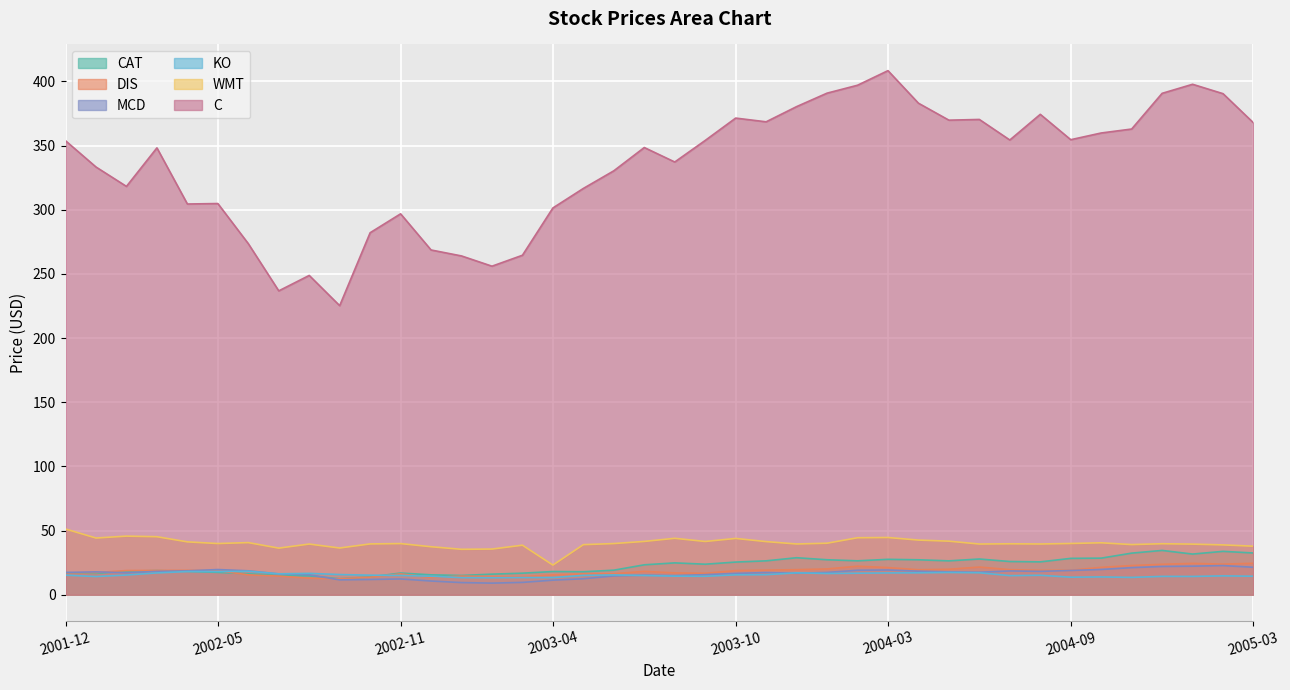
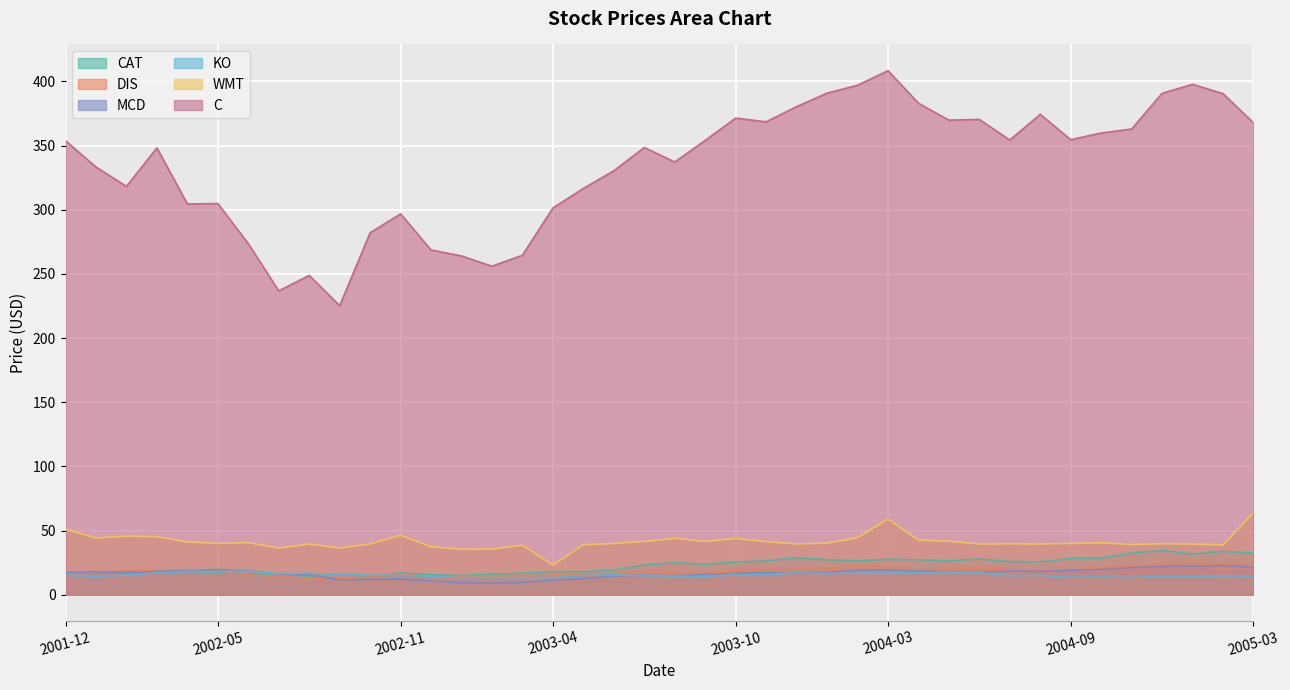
WMT, 2002-11: 40 -> 46
WMT, 2004-03: 45 -> 59
WMT, 2005-03: 38 -> 64
